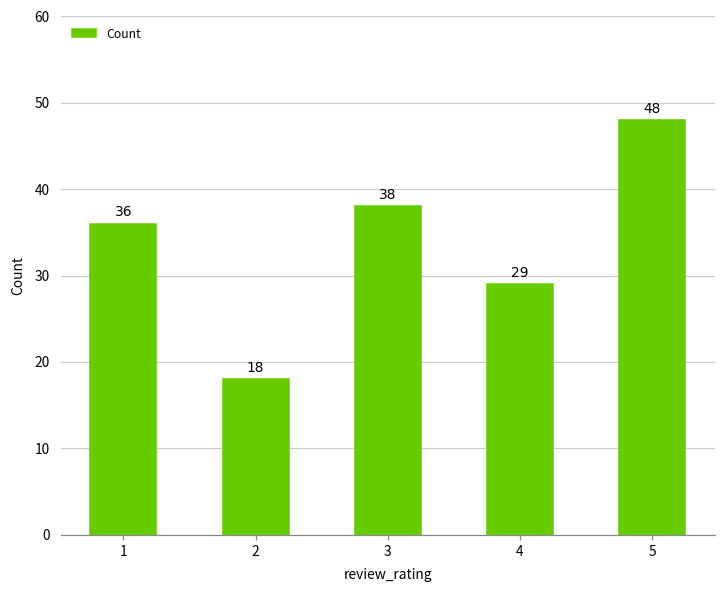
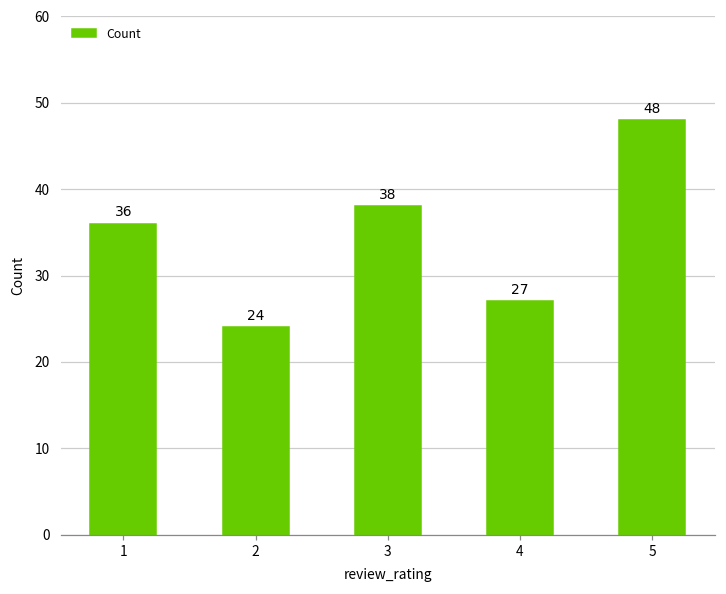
2: 18 -> 24
4: 29 -> 27
